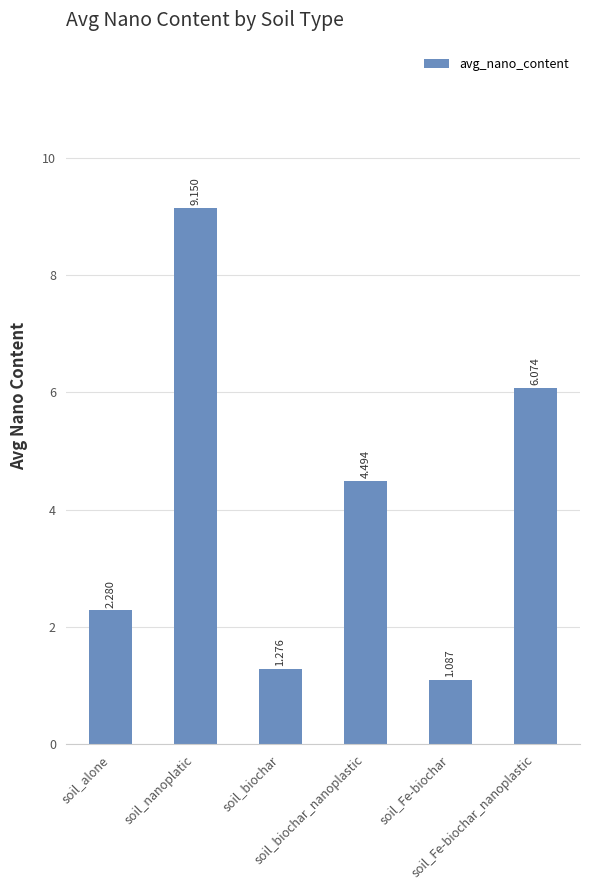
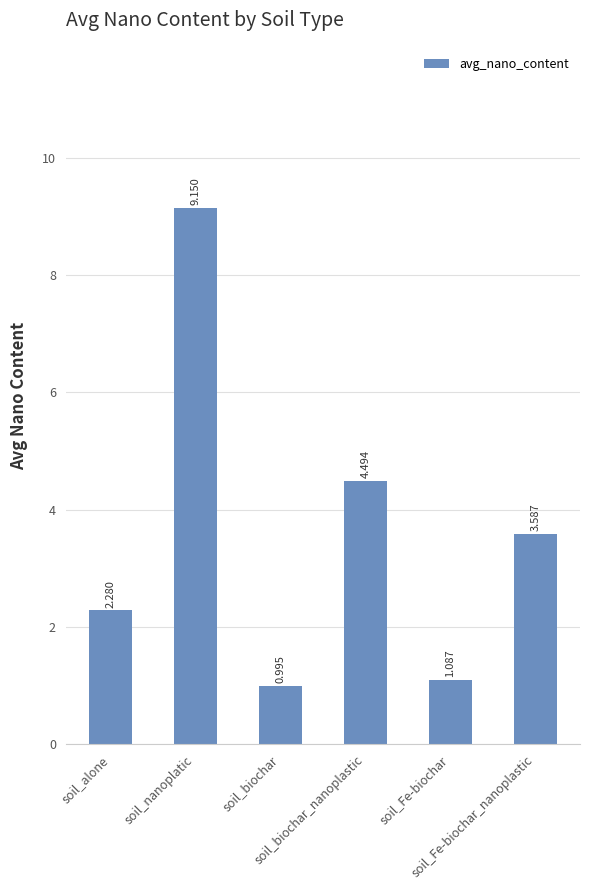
soil_biochar: 1.276 -> 0.995
soil_Fe-biochar_nanoplastic: 6.074 -> 3.587
